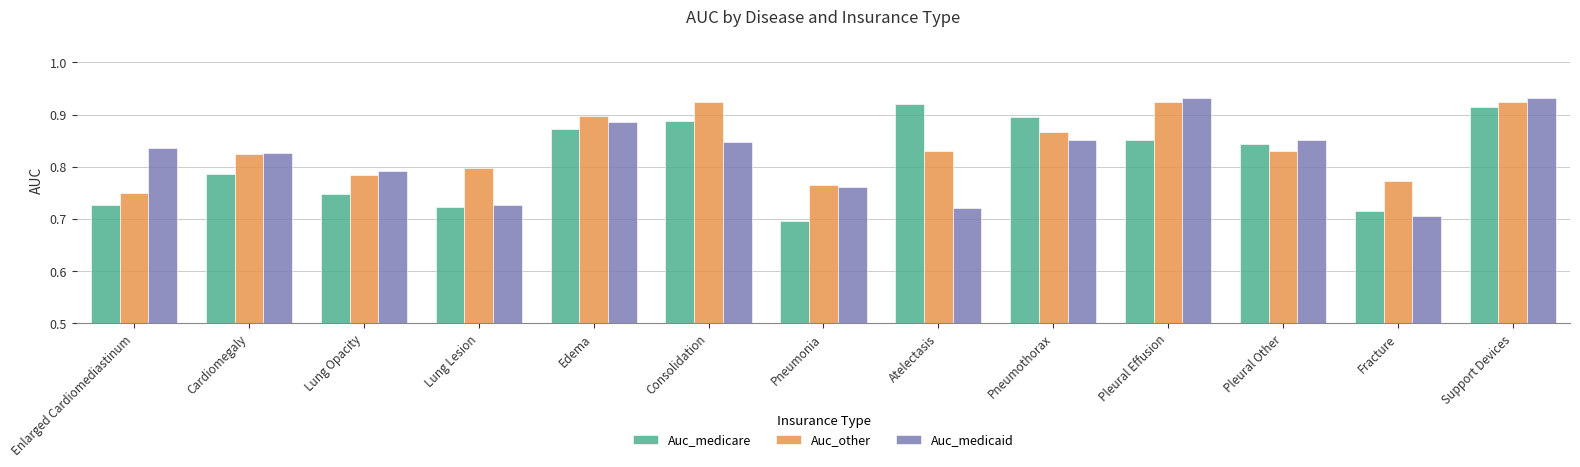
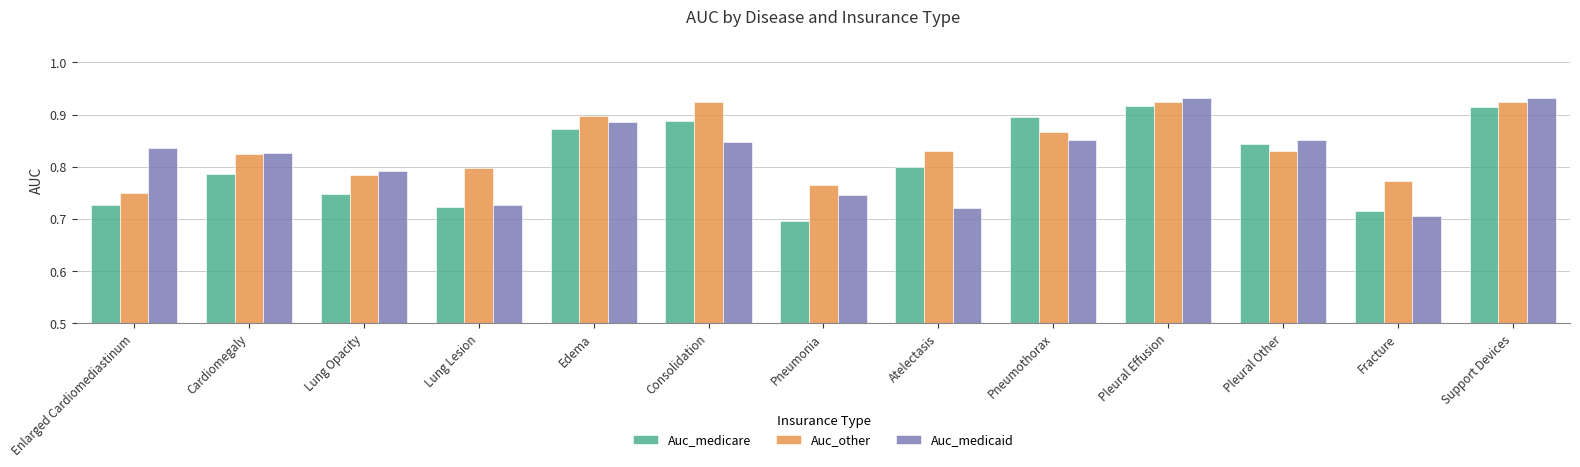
Auc_medicaid, Pneumonia: 0.76 -> 0.75
Auc_medicare, Atelectasis: 0.92 -> 0.80
Auc_medicare, Pleural Effusion: 0.85 -> 0.92
